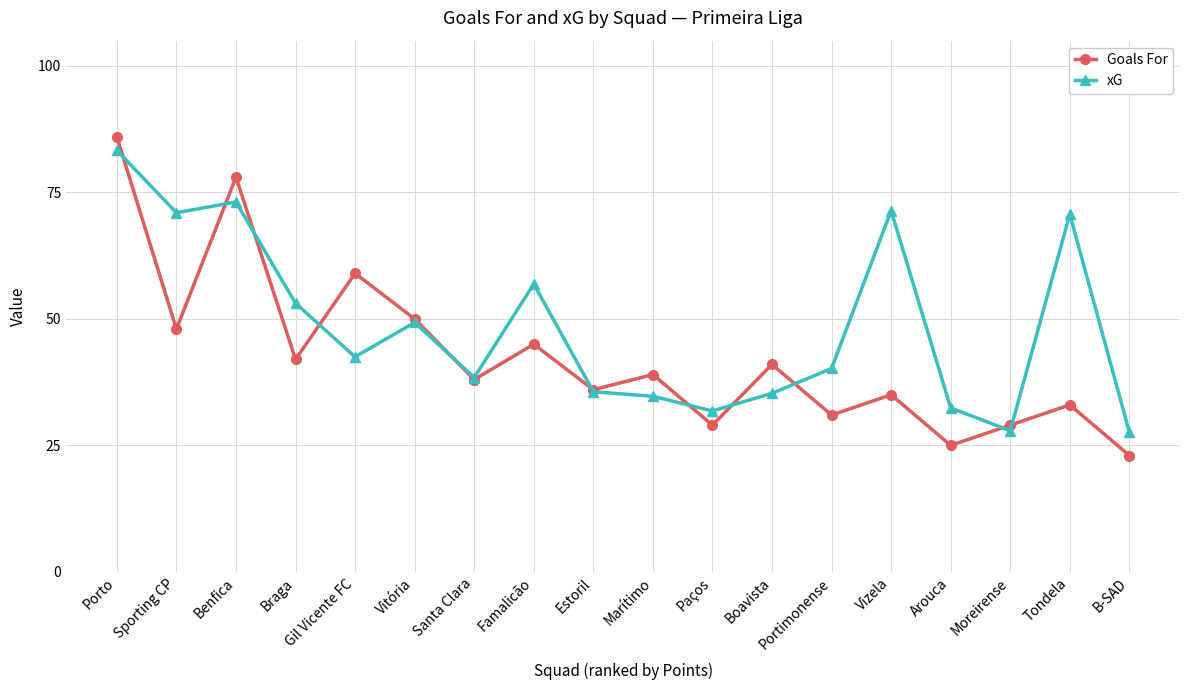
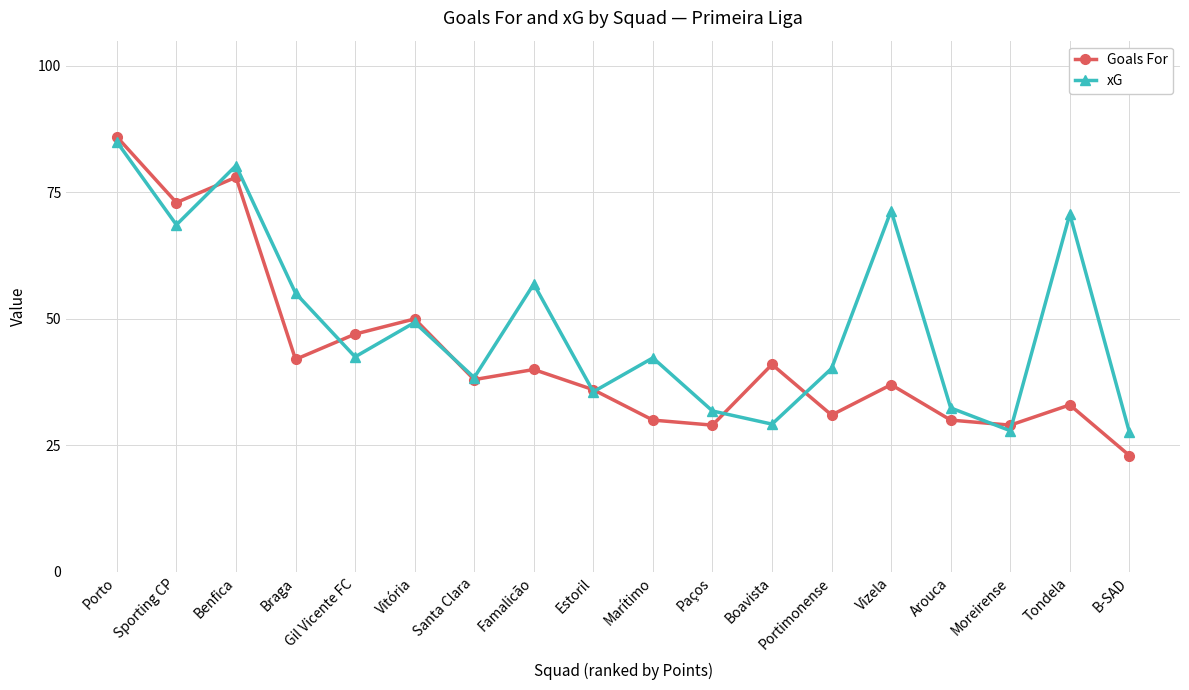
xG, Porto: 83 -> 85
Goals For, Sporting CP: 48 -> 73
xG, Sporting CP: 71 -> 69
xG, Benfica: 73 -> 80
xG, Braga: 53 -> 55
Goals For, Gil Vicente FC: 59 -> 47
Goals For, Famalicão: 45 -> 40
Goals For, Marítimo: 39 -> 30
xG, Marítimo: 35 -> 42
xG, Boavista: 35 -> 29
Goals For, Vizela: 35 -> 37
Goals For, Arouca: 25 -> 30
